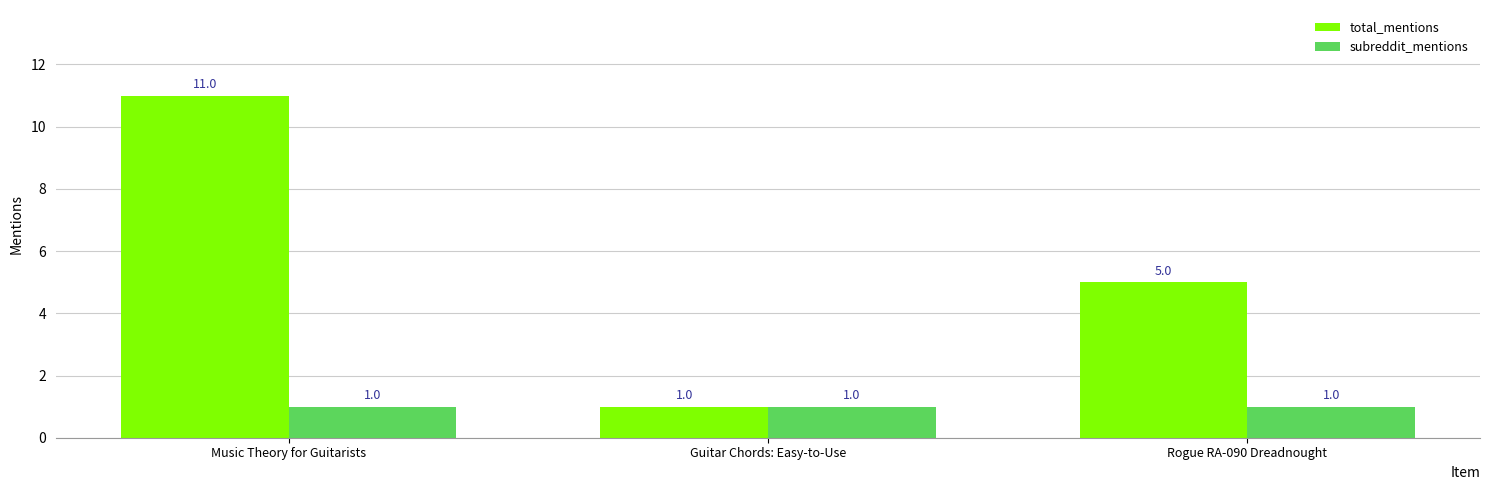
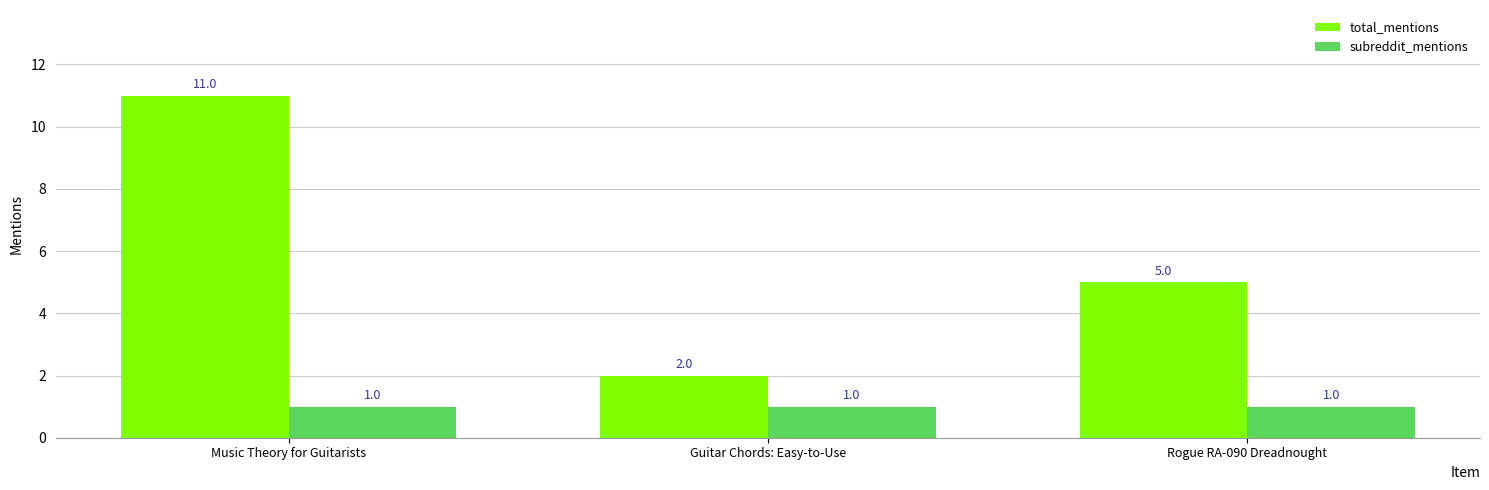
total_mentions, Guitar Chords: Easy-to-Use: 1.0 -> 2.0
